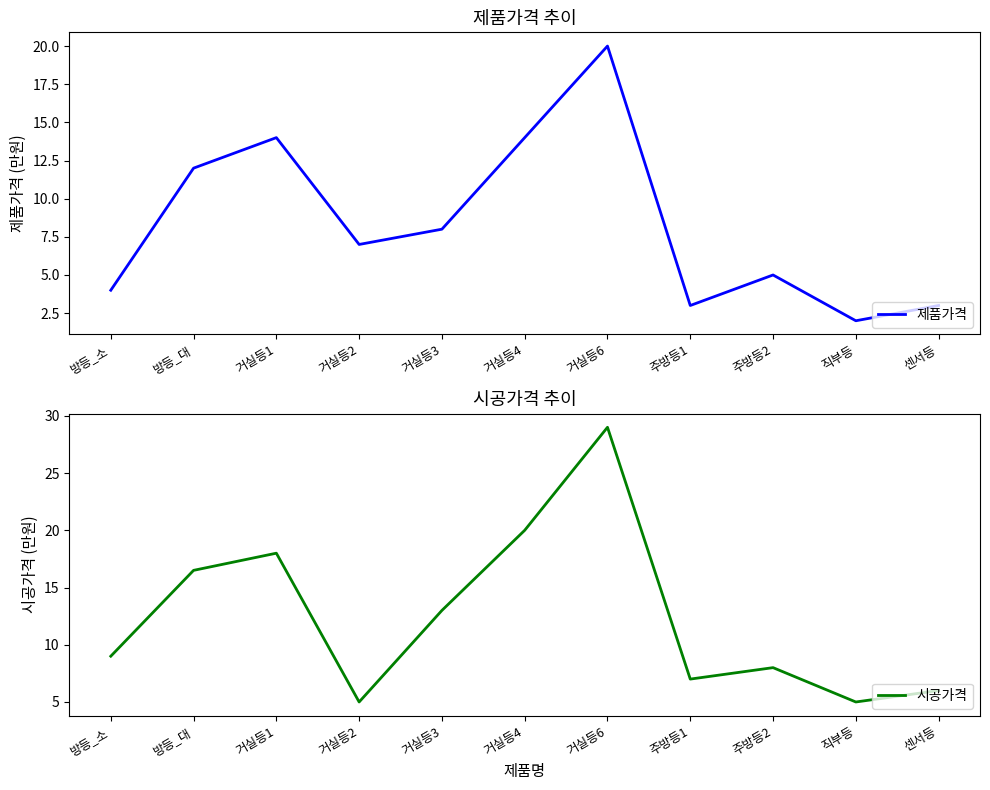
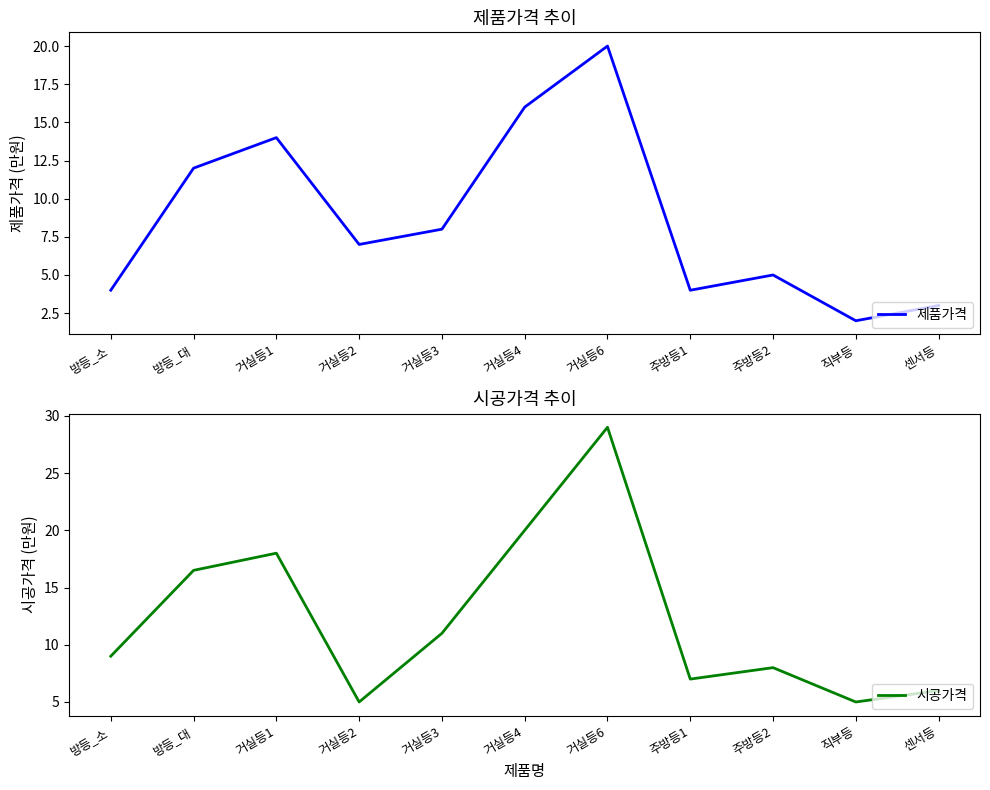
제품가격 추이, 거실등4: 14 -> 16
제품가격 추이, 주방등1: 3 -> 4
시공가격 추이, 거실등3: 13 -> 11
